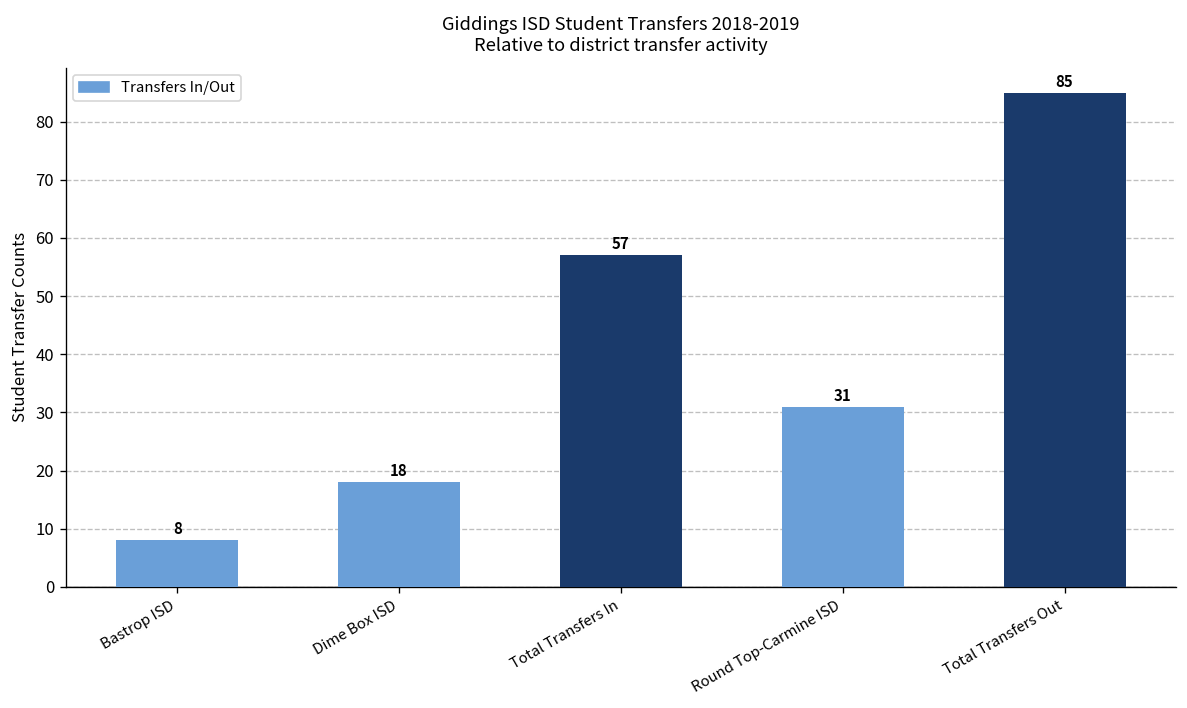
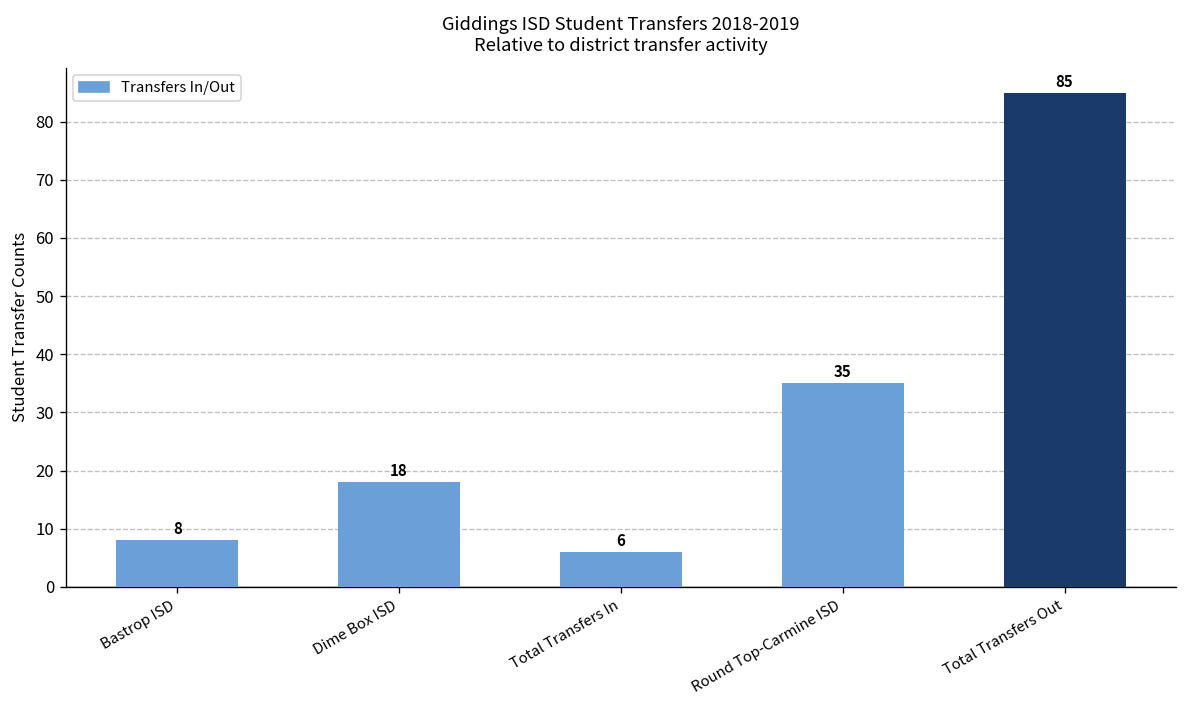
Total Transfers In: 57 -> 6
Round Top-Carmine ISD: 31 -> 35
